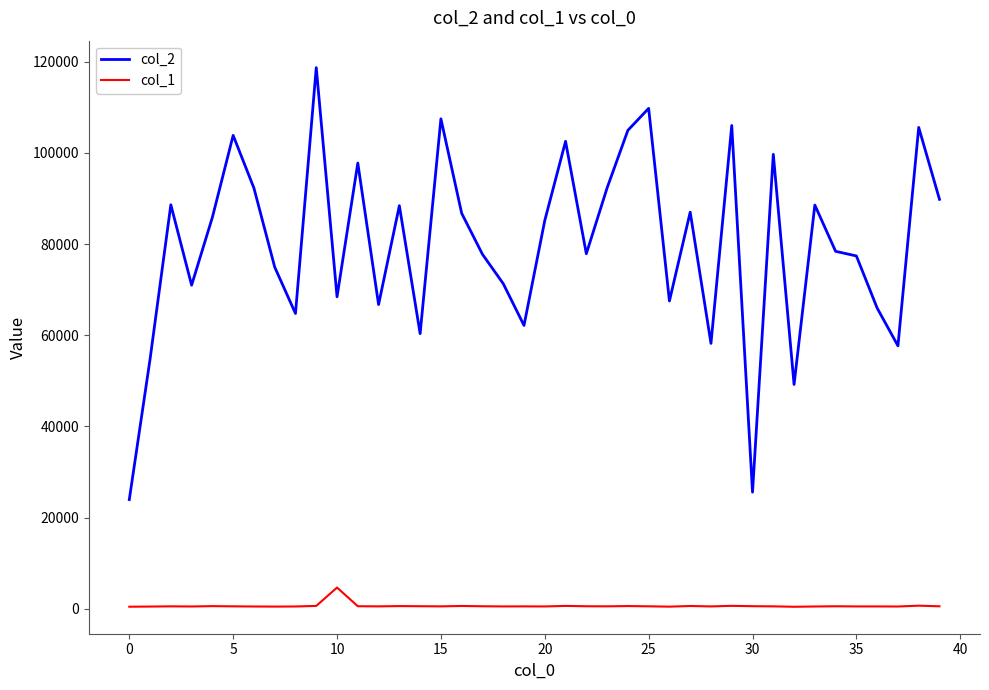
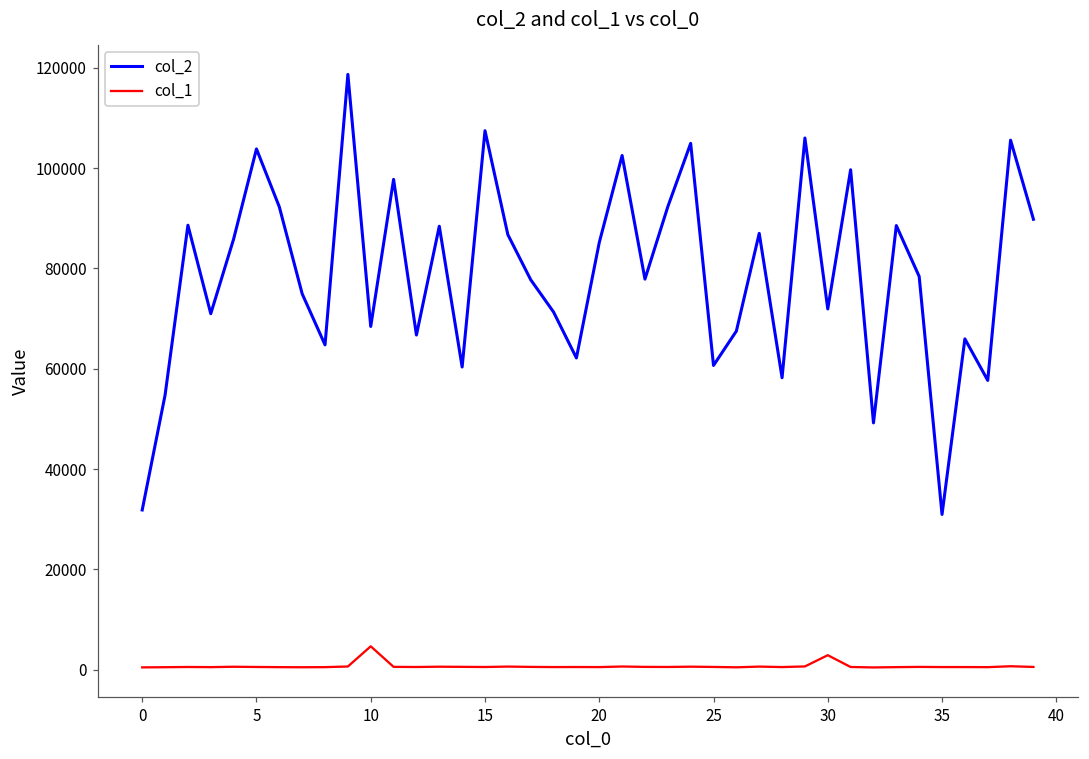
col_2, 0: 24000 -> 32000
col_2, 25: 110000 -> 61000
col_2, 30: 26000 -> 72000
col_1, 30: 1000 -> 3000
col_2, 35: 77000 -> 31000
